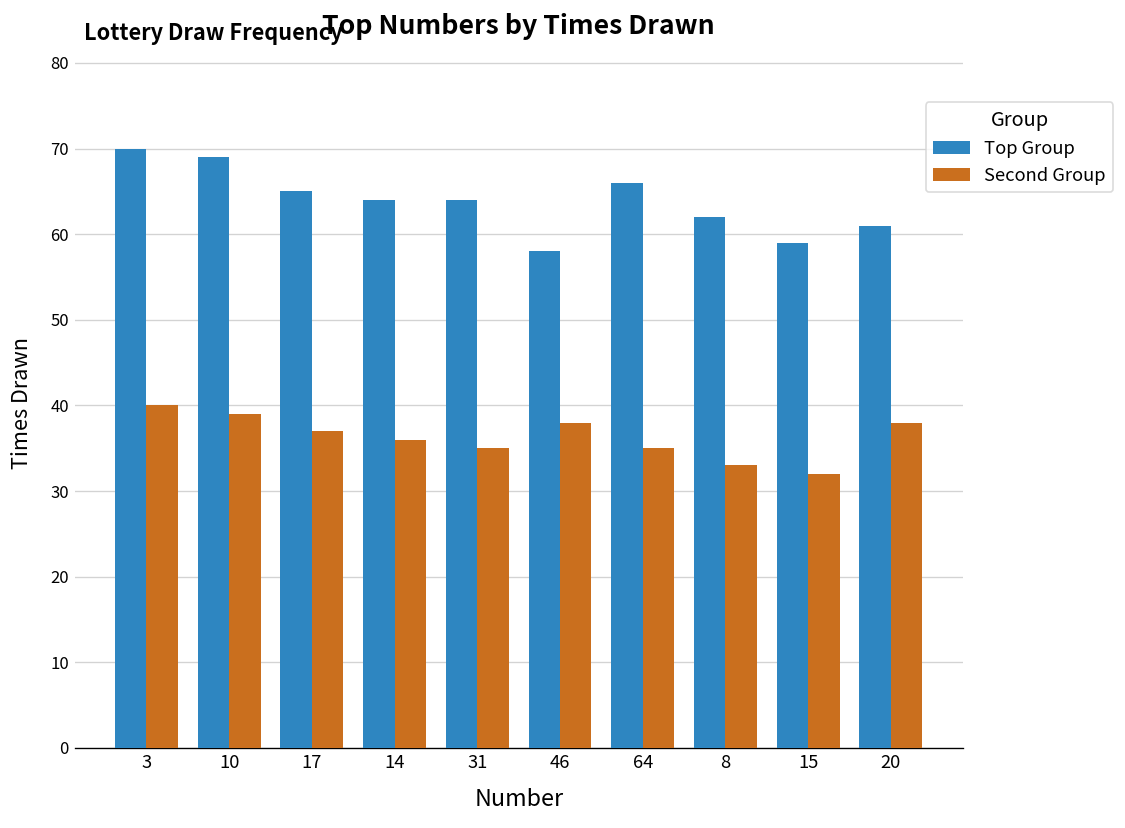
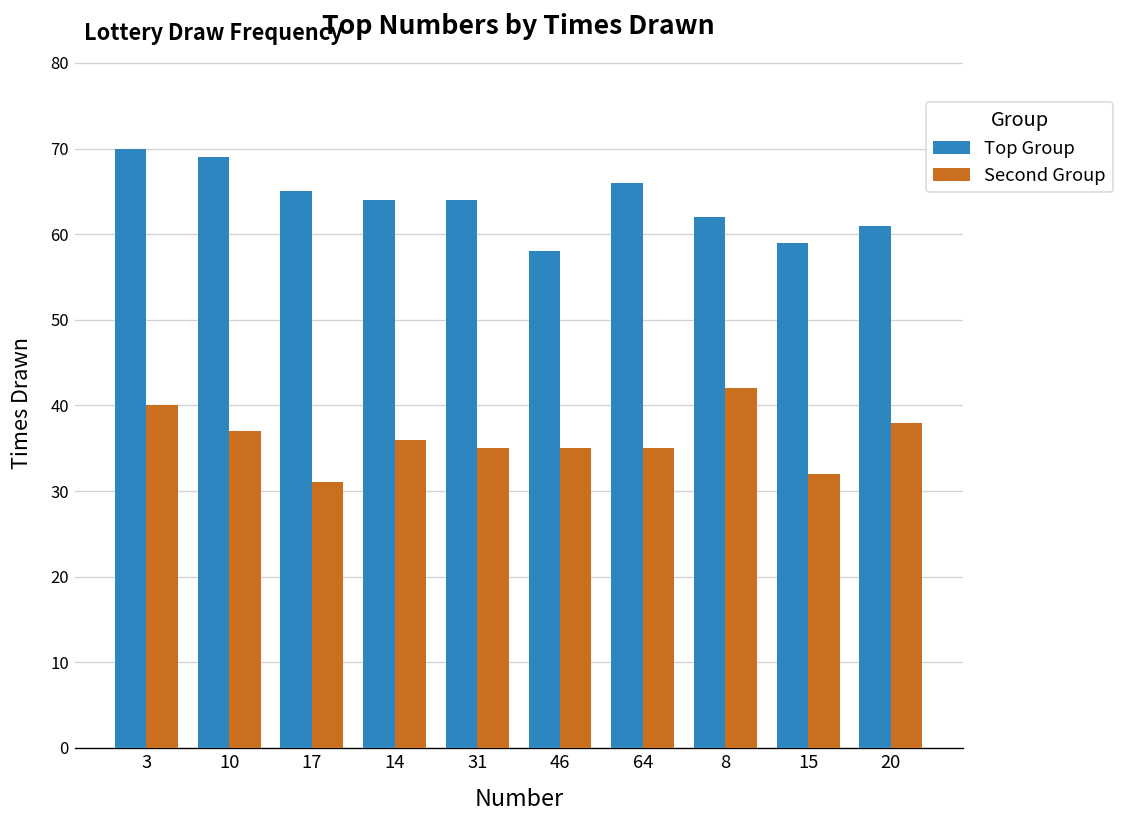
Second Group, 10: 39 -> 37
Second Group, 17: 37 -> 31
Second Group, 46: 38 -> 35
Second Group, 8: 33 -> 42
